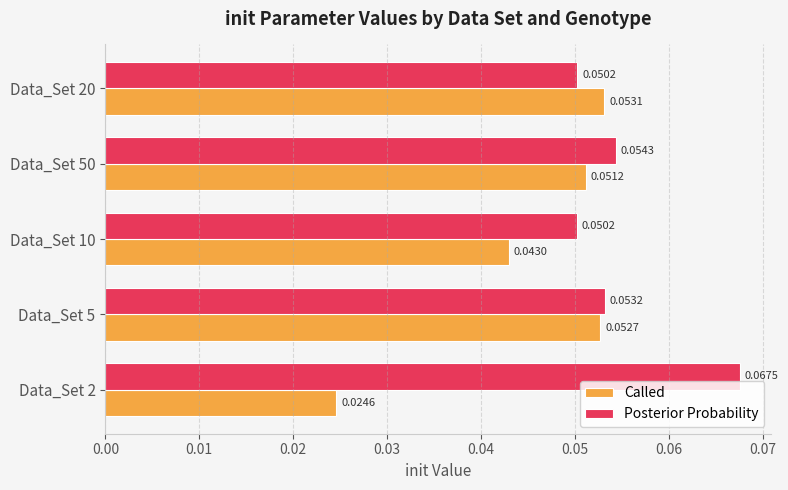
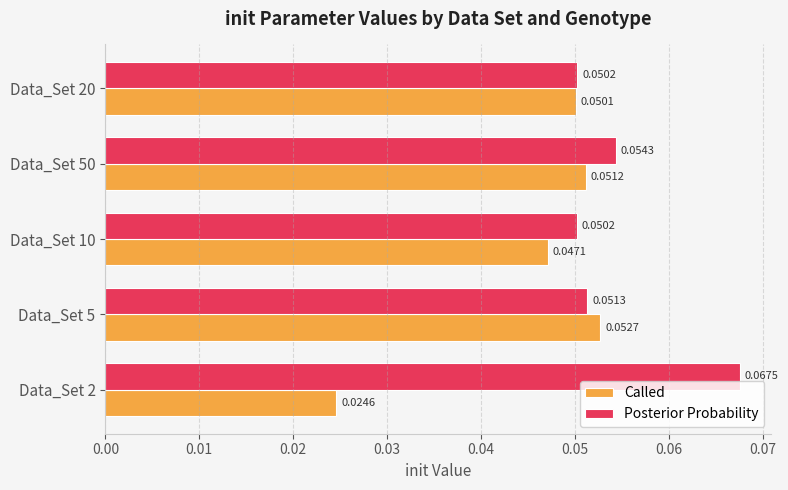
Called, Data_Set 20: 0.0531 -> 0.0501
Called, Data_Set 10: 0.0430 -> 0.0471
Posterior Probability, Data_Set 5: 0.0532 -> 0.0513
